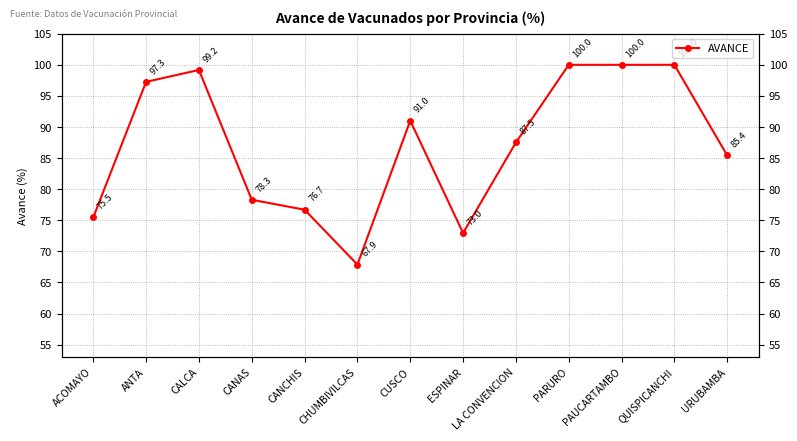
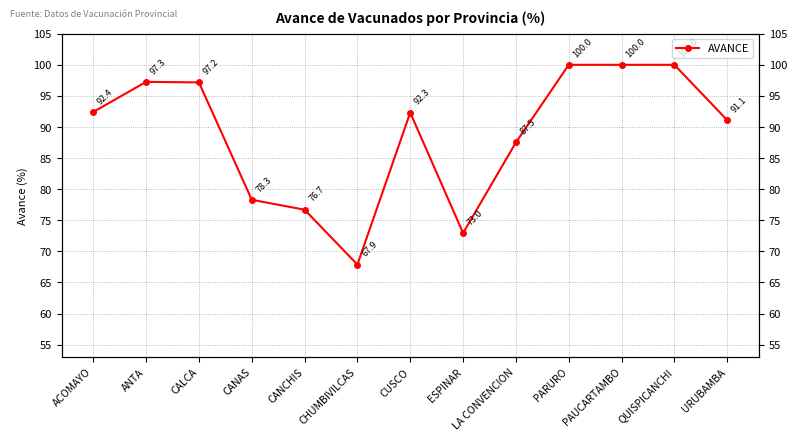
ACOMAYO: 75.5 -> 92.4
CALCA: 99.2 -> 97.2
CUSCO: 91.0 -> 92.3
URUBAMBA: 85.4 -> 91.1
